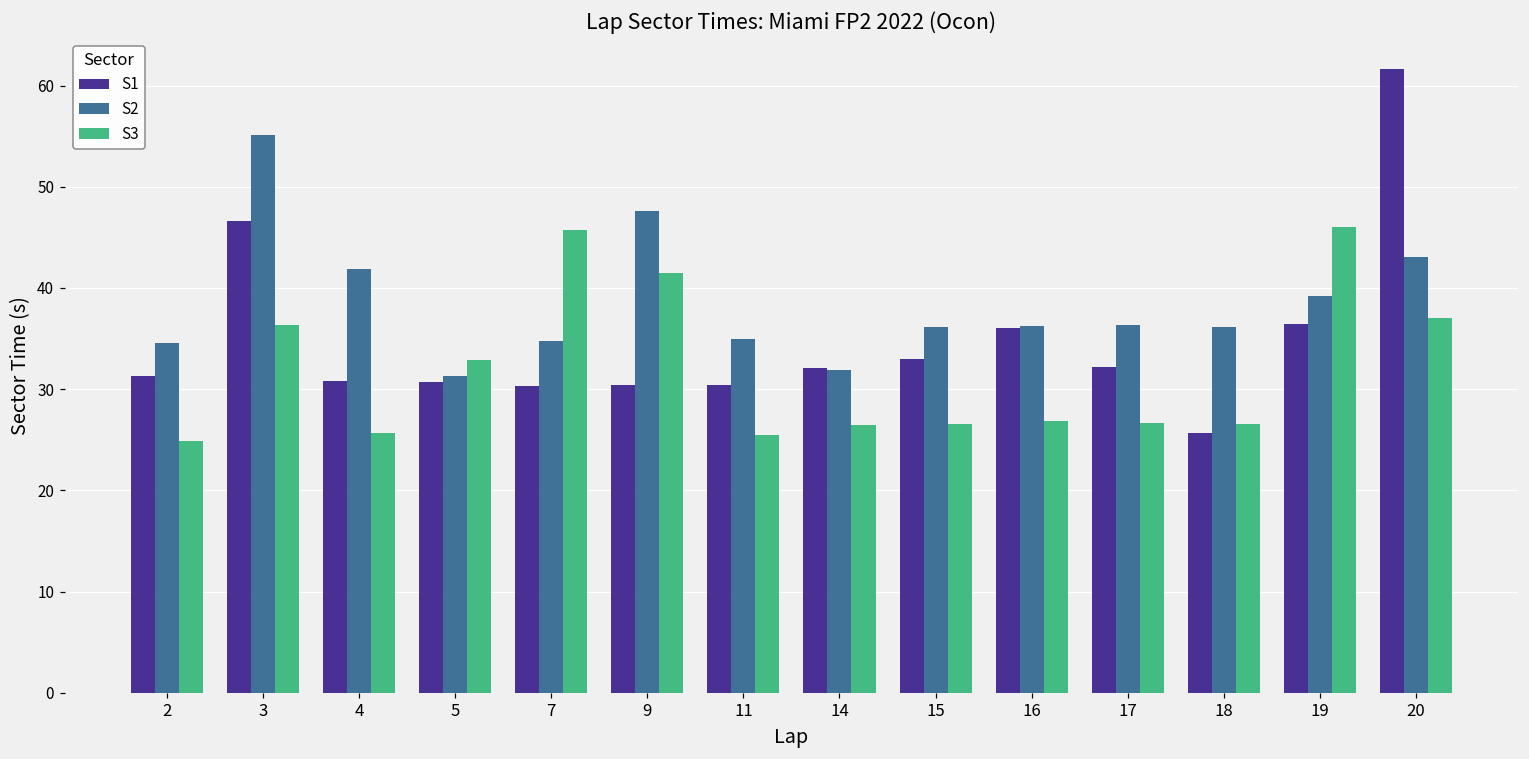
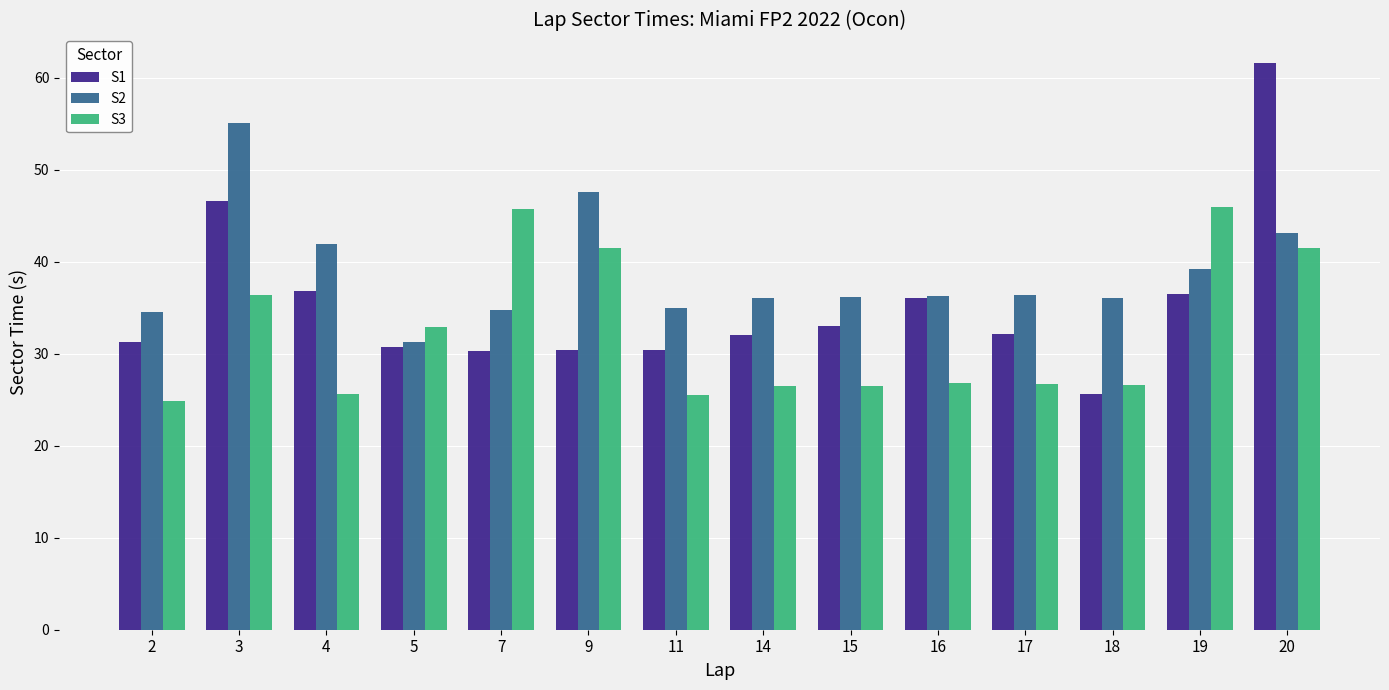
S1, 4: 31 -> 37
S2, 14: 32 -> 36
S3, 20: 37 -> 41
